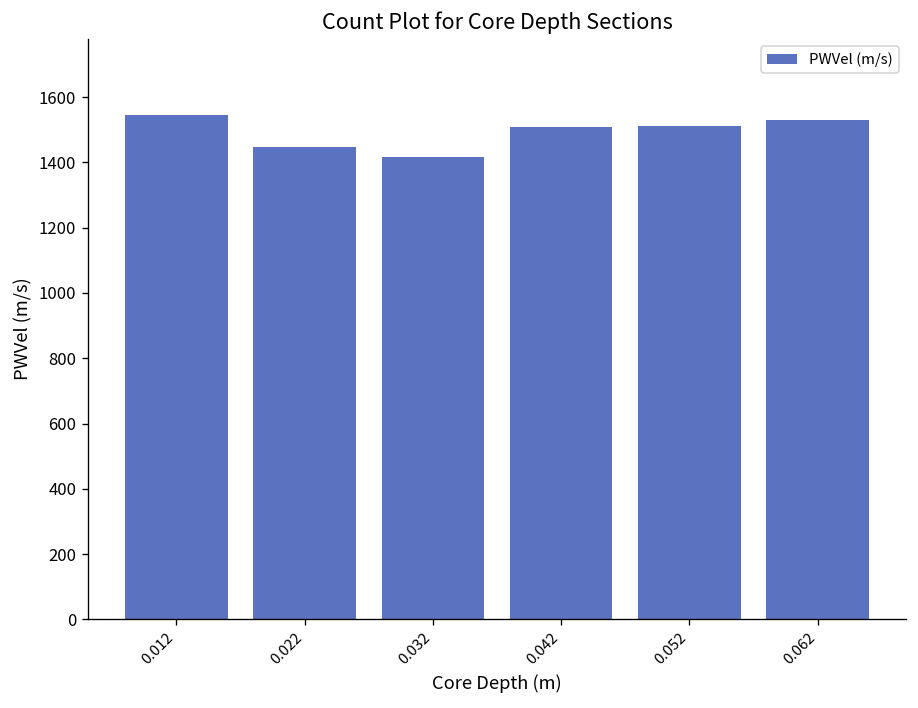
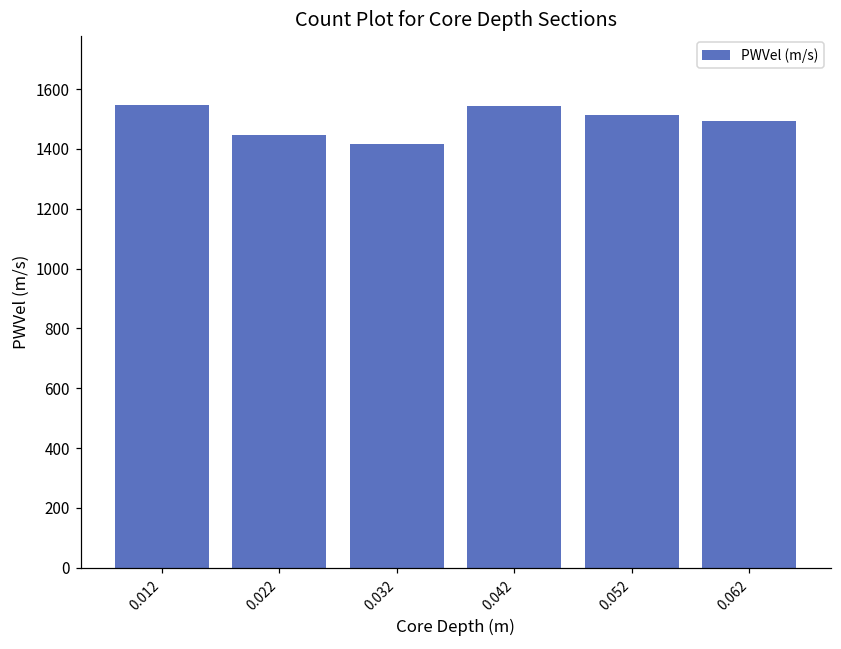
0.042: 1510 -> 1540
0.062: 1530 -> 1490
